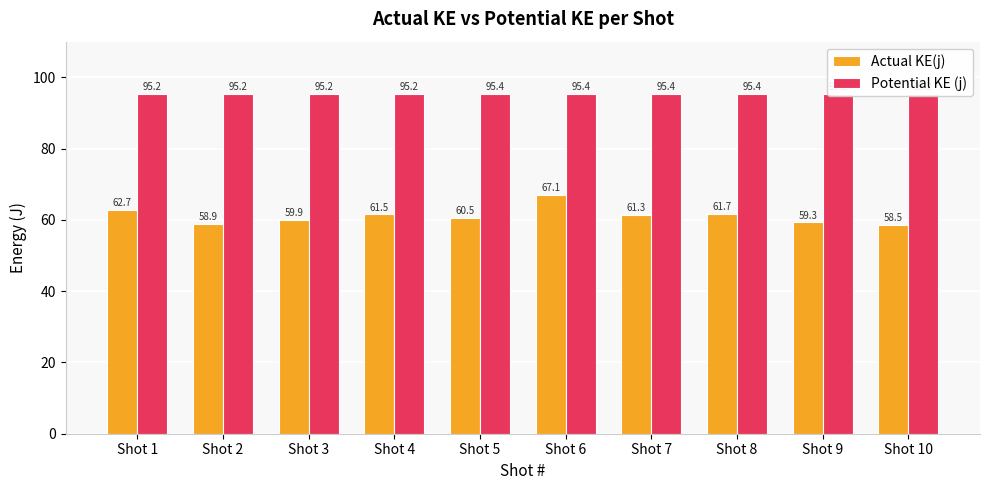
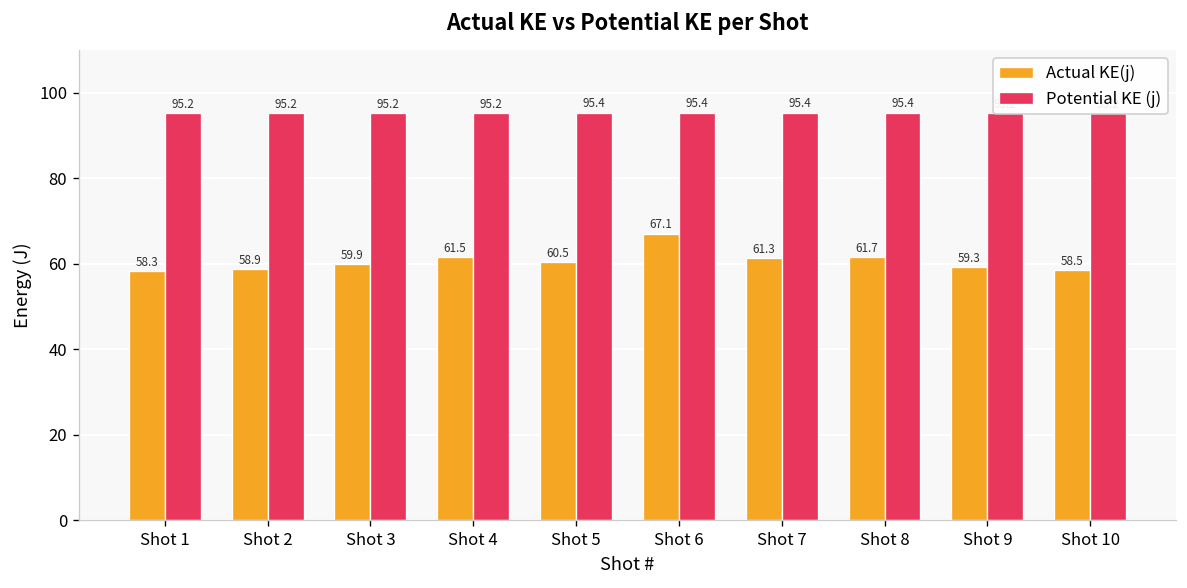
Actual KE(j), Shot 1: 62.7 -> 58.3
